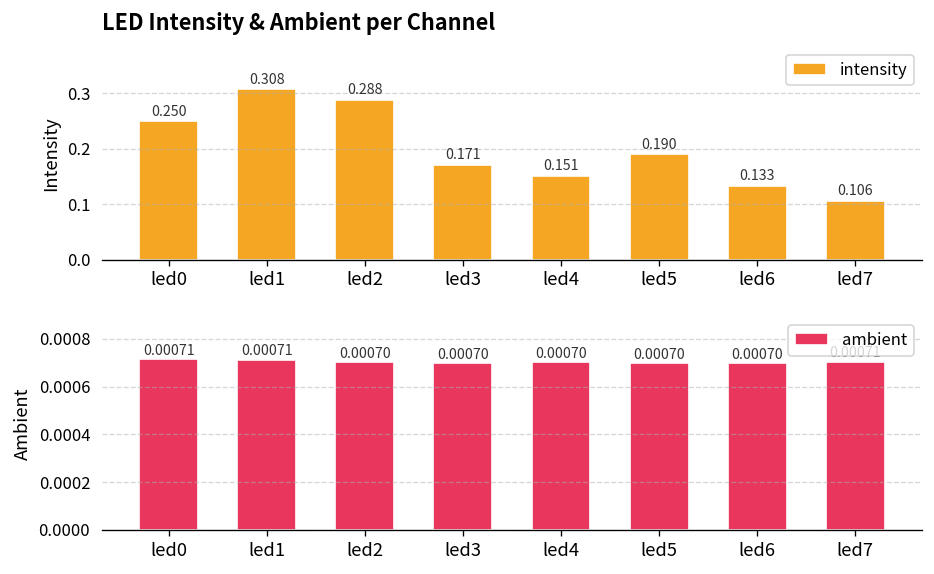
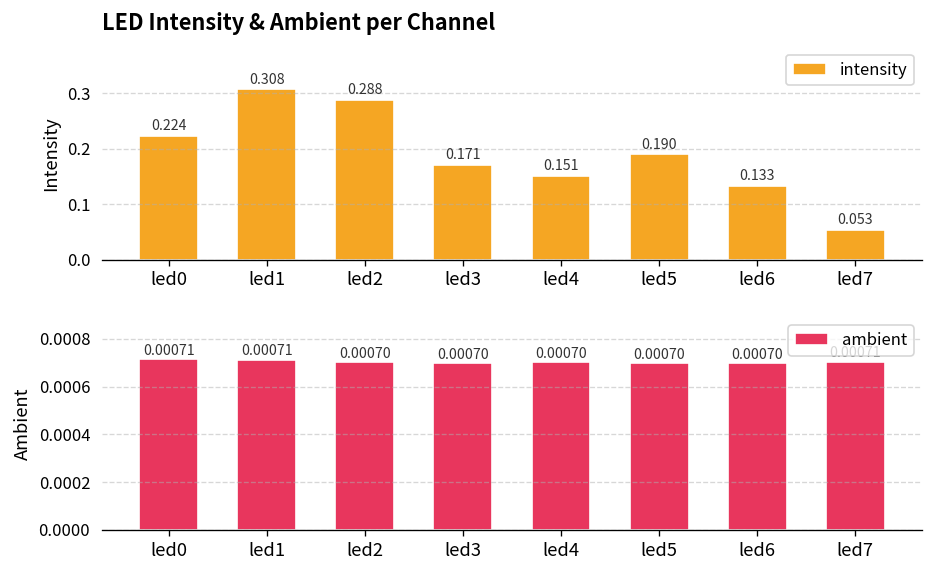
LED Intensity & Ambient per Channel, led0: 0.250 -> 0.224
LED Intensity & Ambient per Channel, led7: 0.106 -> 0.053
